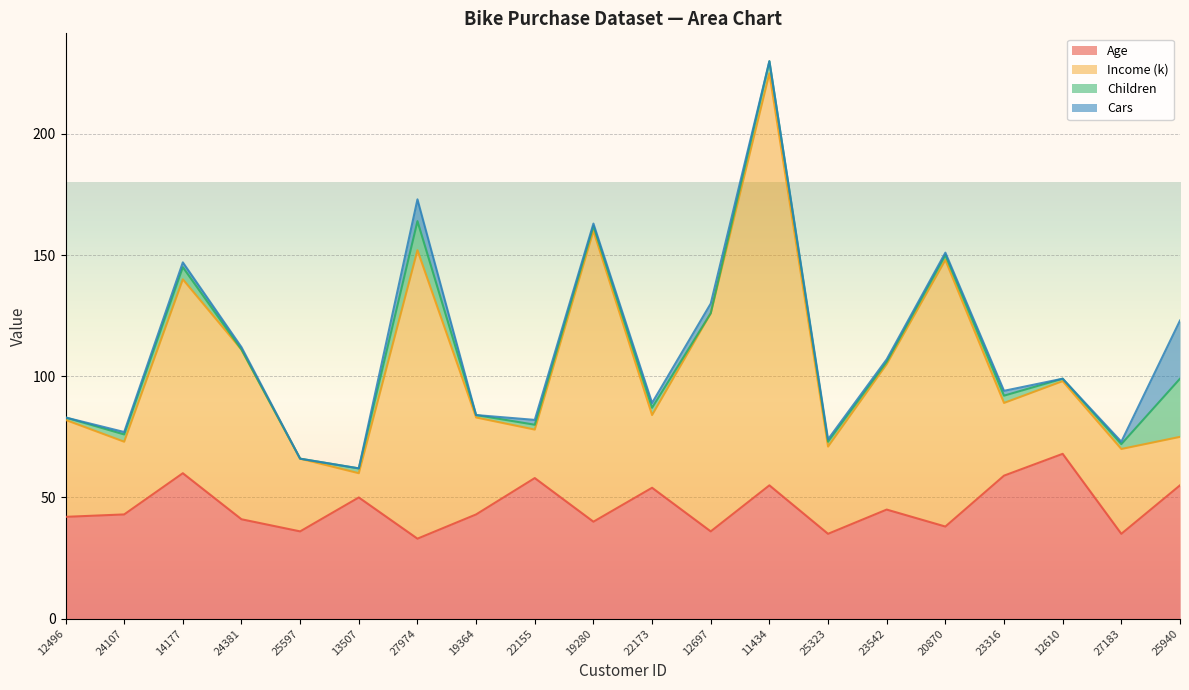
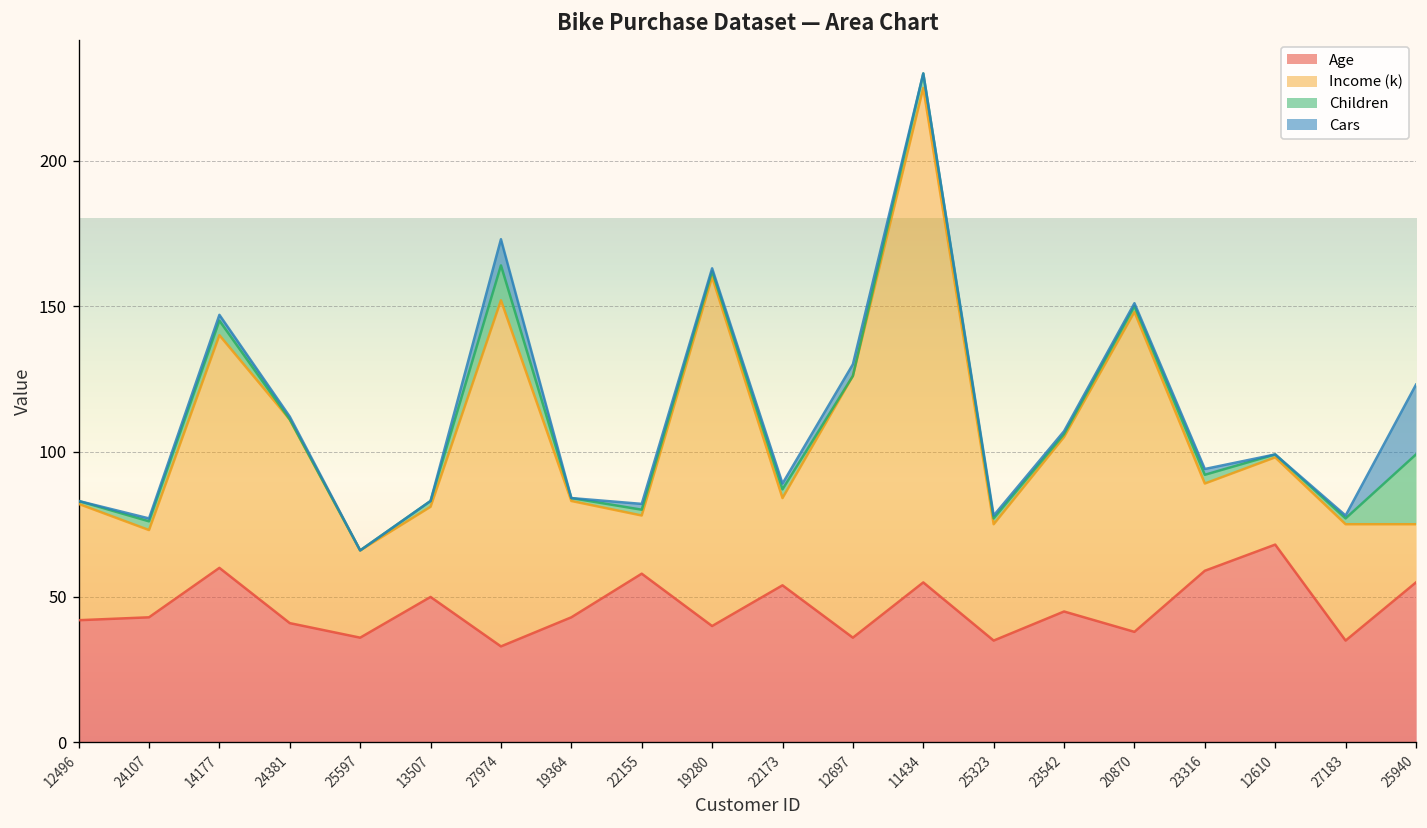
Income (k), 13507: 10 -> 31
Income (k), 25323: 36 -> 40
Income (k), 27183: 35 -> 40
